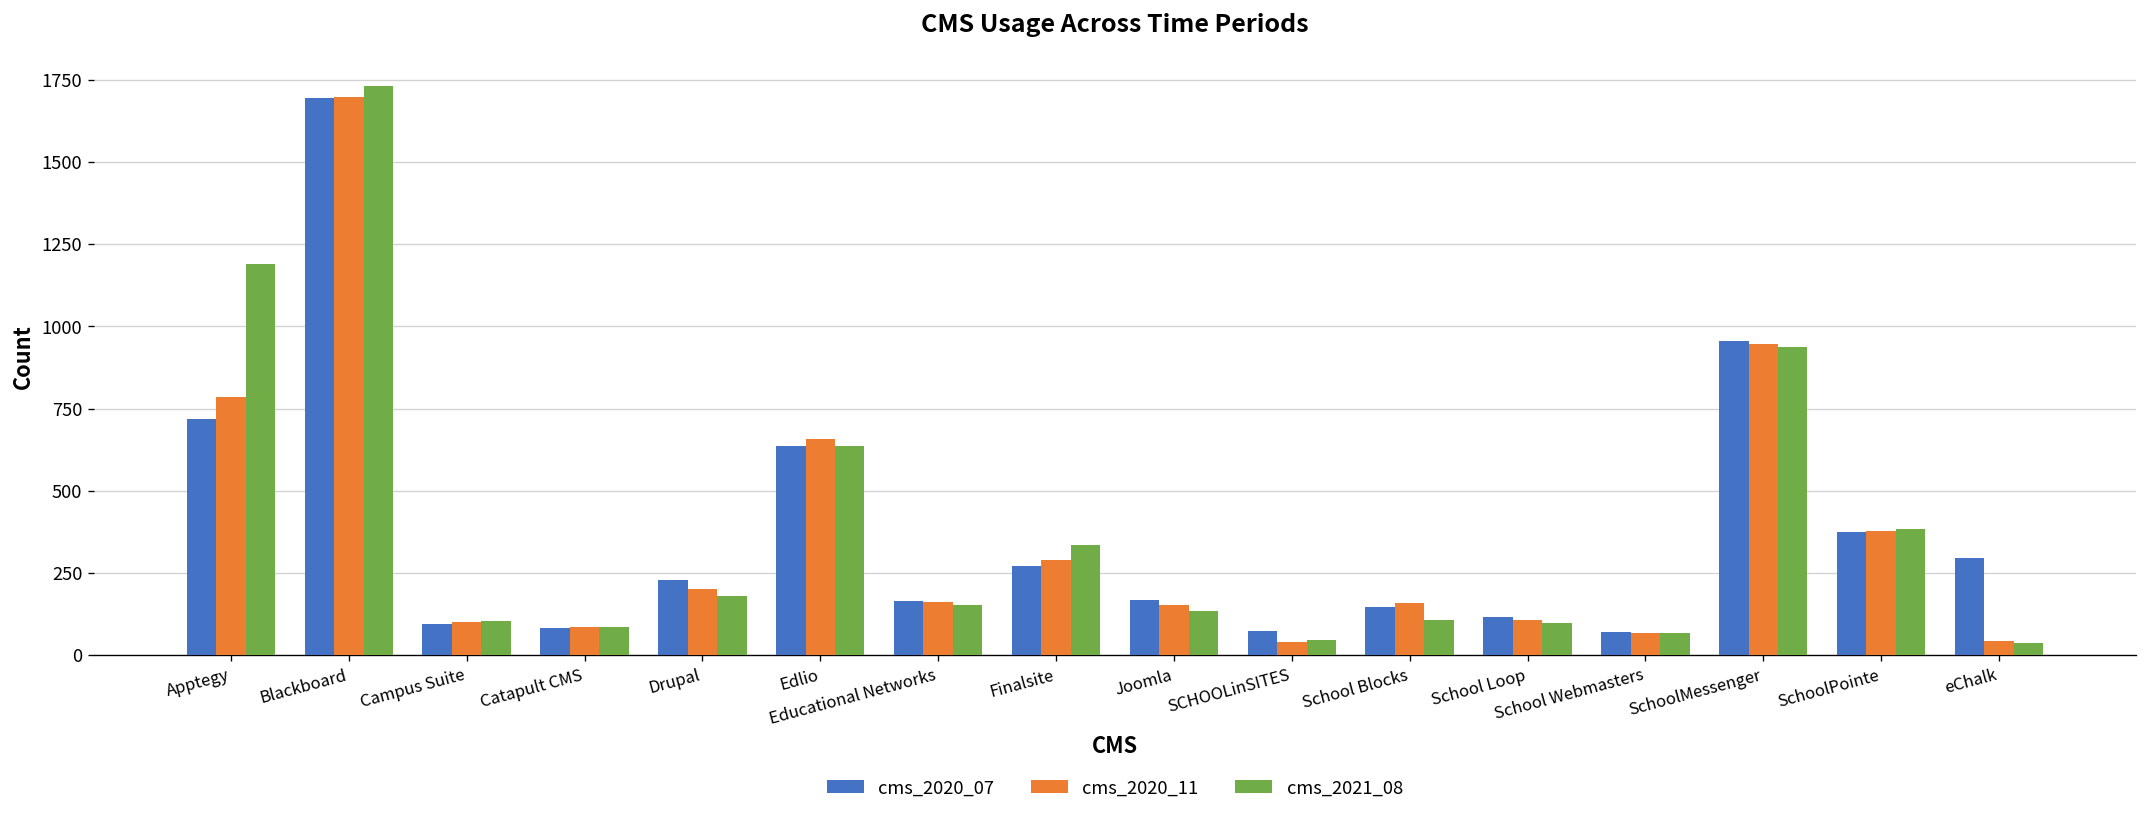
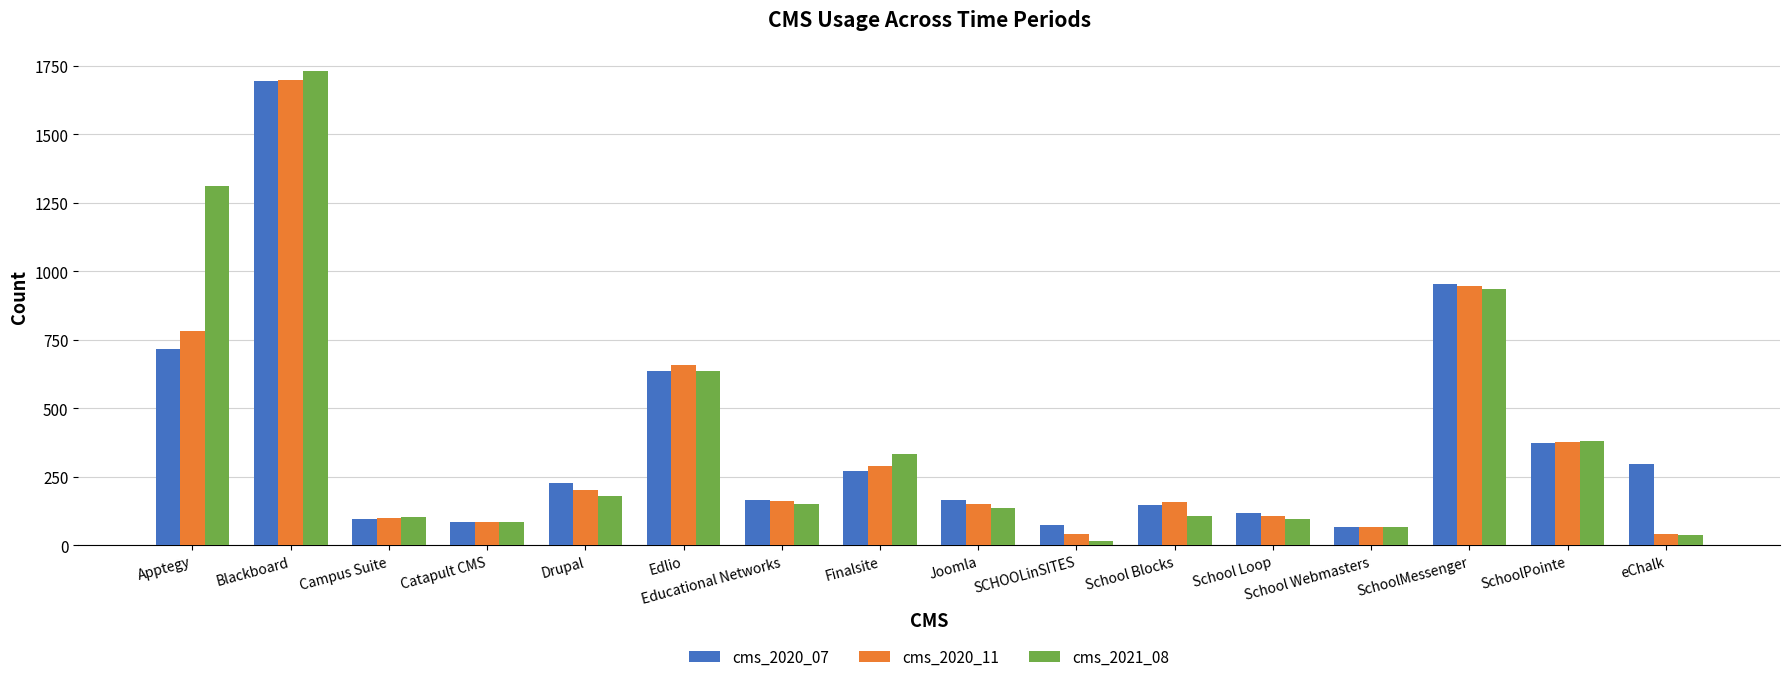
cms_2021_08, Apptegy: 1190 -> 1310
cms_2021_08, SCHOOLinSITES: 50 -> 20
